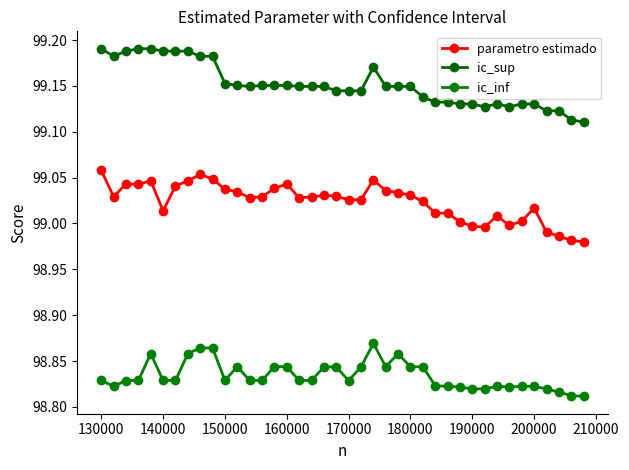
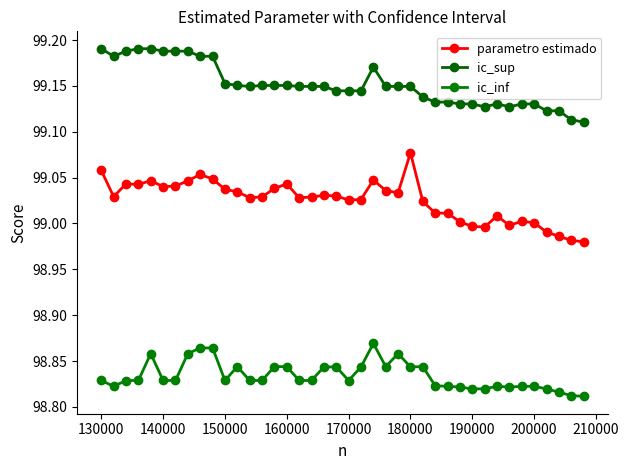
parametro estimado, 140000: 99.01 -> 99.04
parametro estimado, 180000: 99.03 -> 99.08
parametro estimado, 200000: 99.02 -> 99.00
